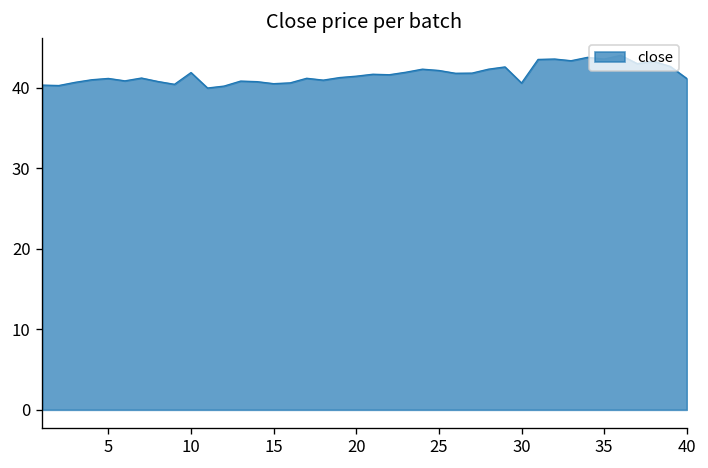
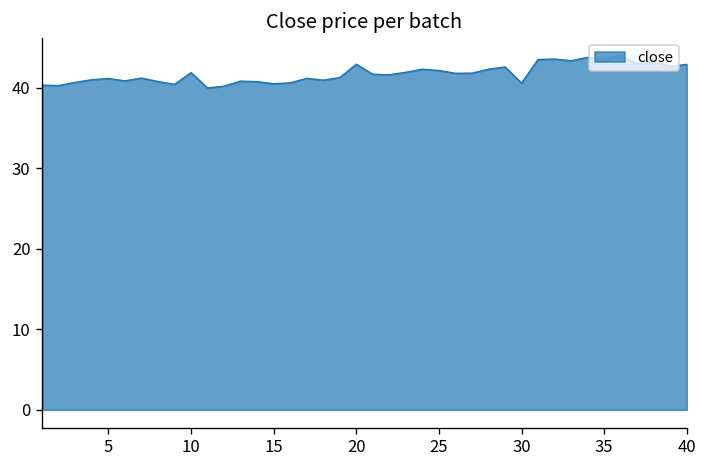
20: 41 -> 43
40: 41 -> 43
